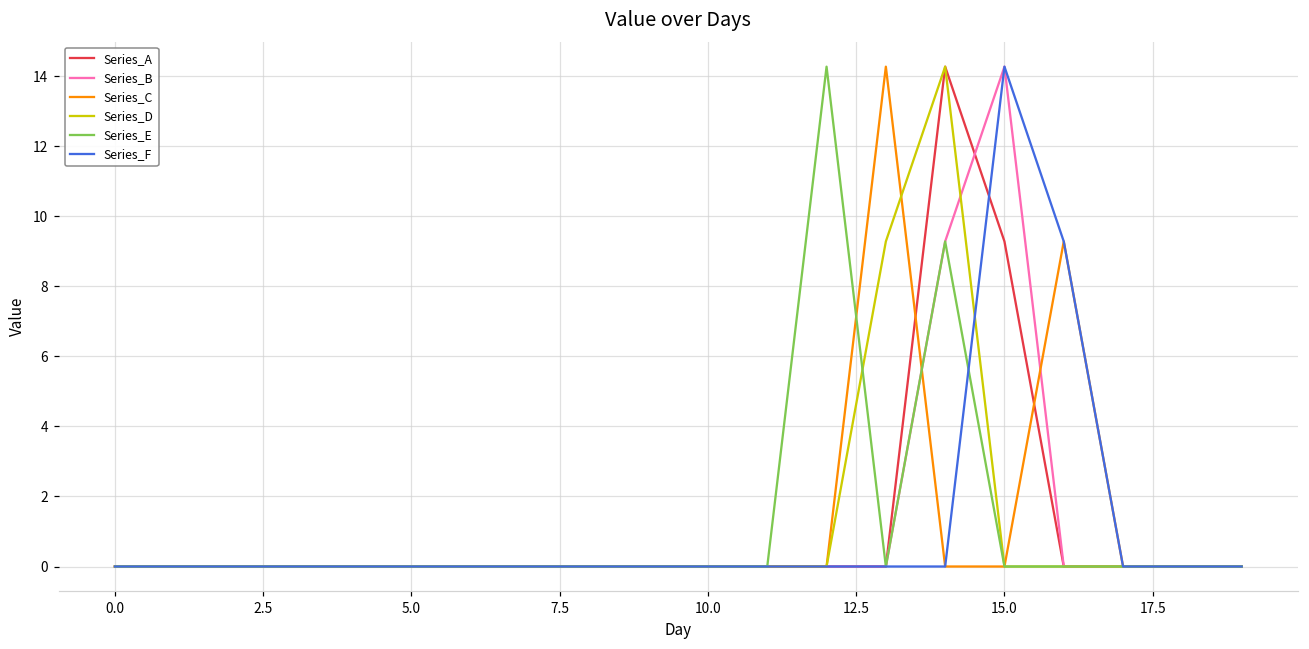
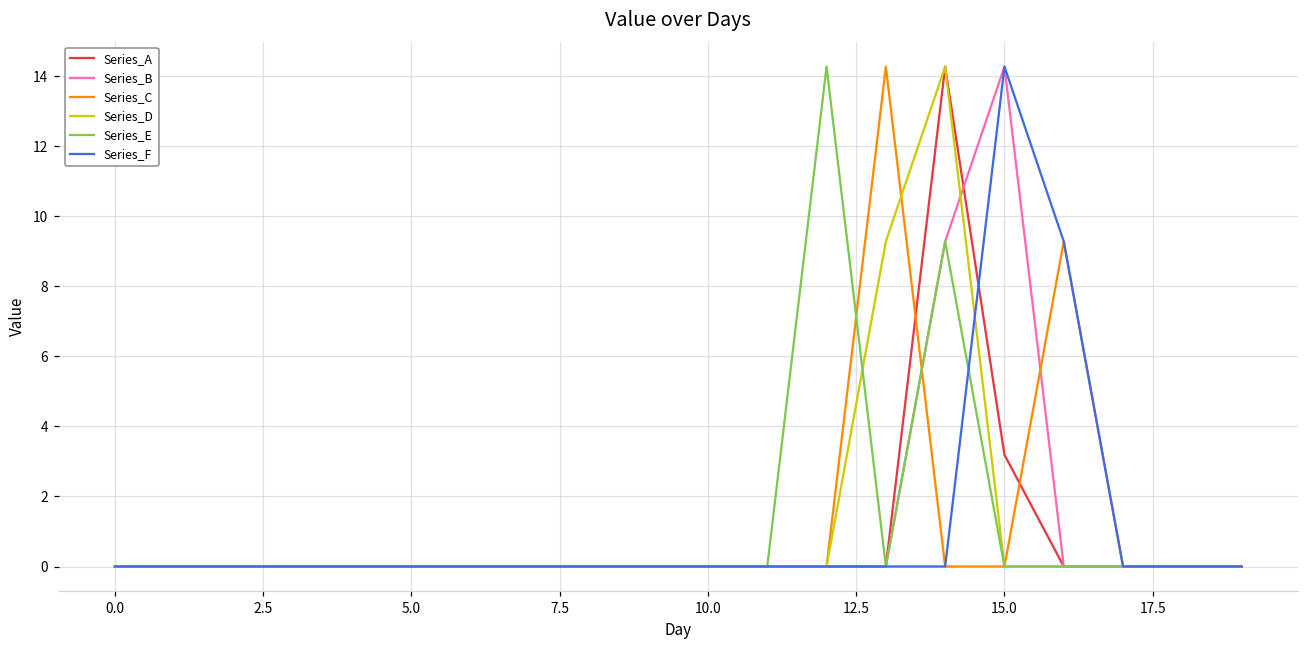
Series_A, 15.0: 9.3 -> 3.2
